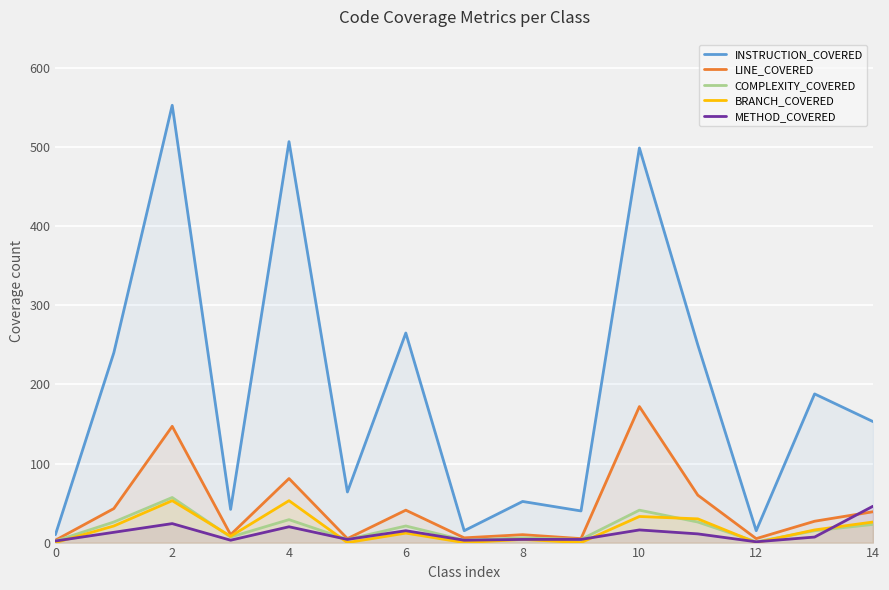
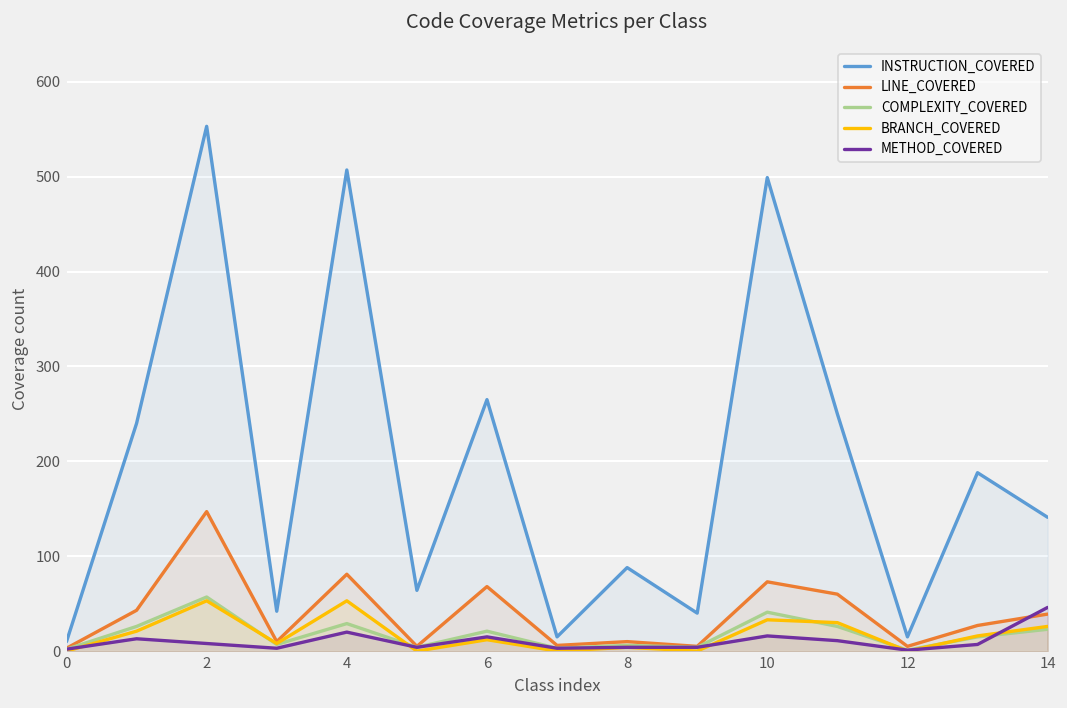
METHOD_COVERED, 2: 20 -> 10
LINE_COVERED, 6: 40 -> 70
INSTRUCTION_COVERED, 8: 50 -> 90
LINE_COVERED, 10: 170 -> 70
INSTRUCTION_COVERED, 14: 150 -> 140
